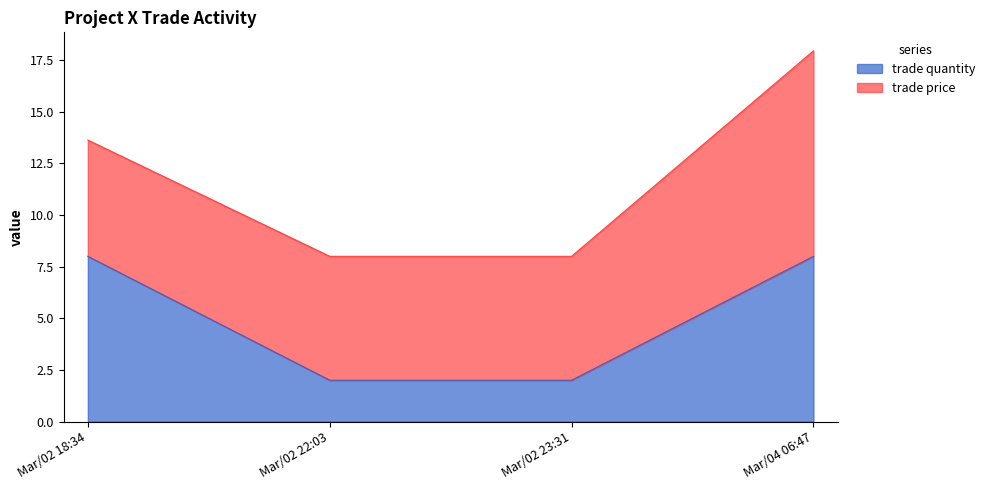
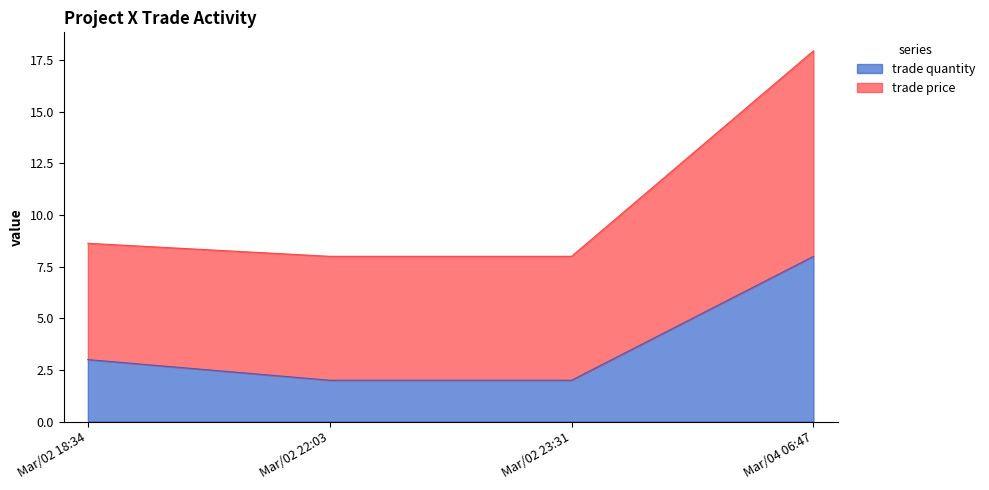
trade quantity, Mar/02 18:34: 8 -> 3
